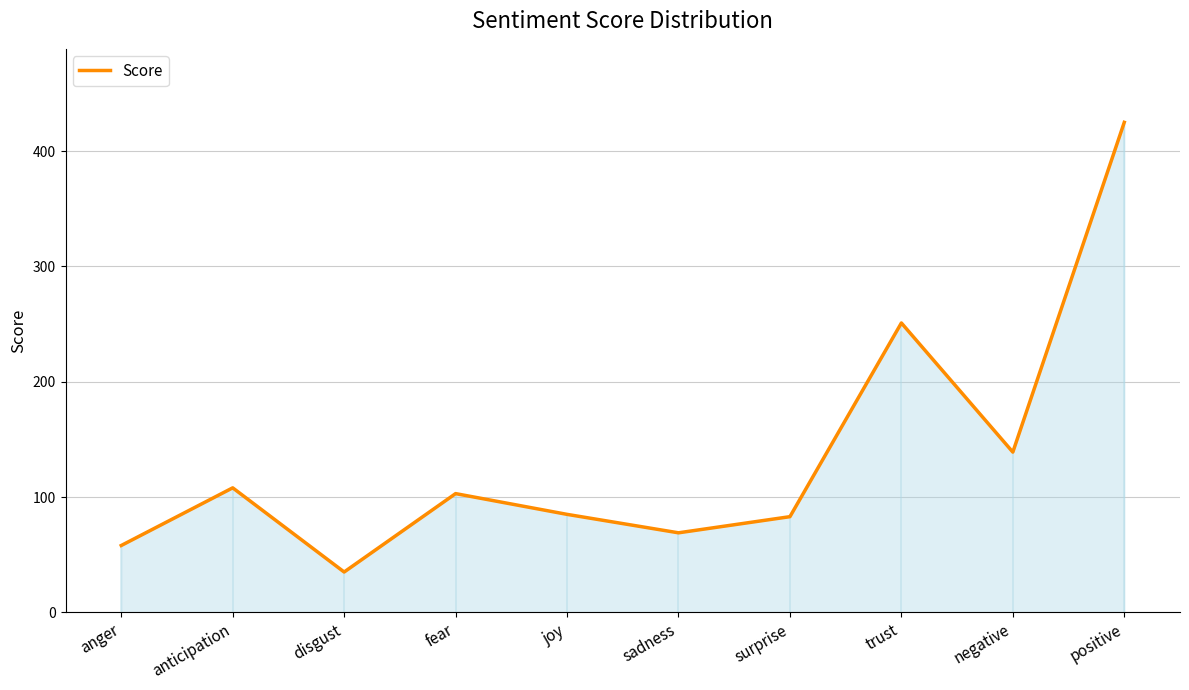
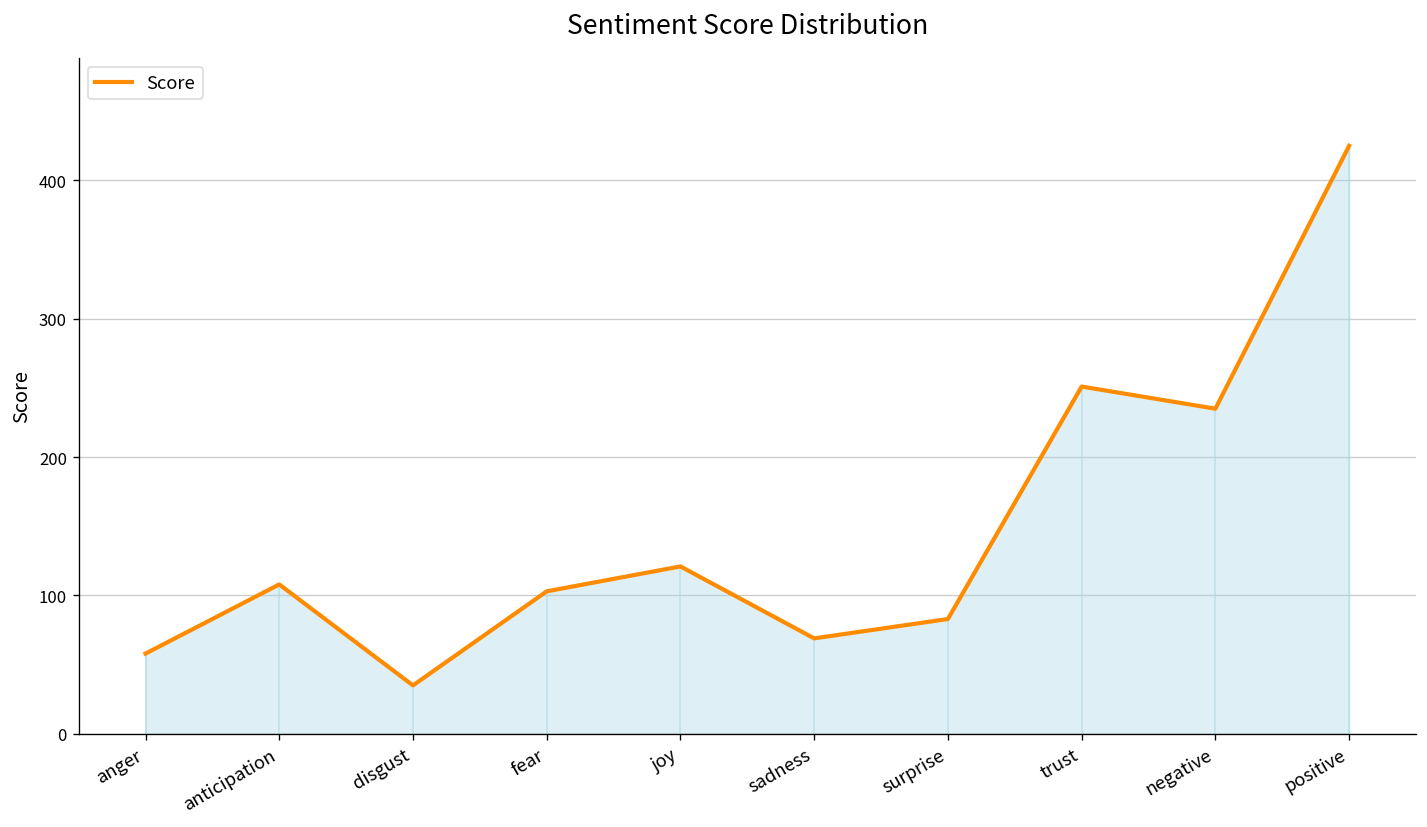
joy: 85 -> 121
negative: 139 -> 235
